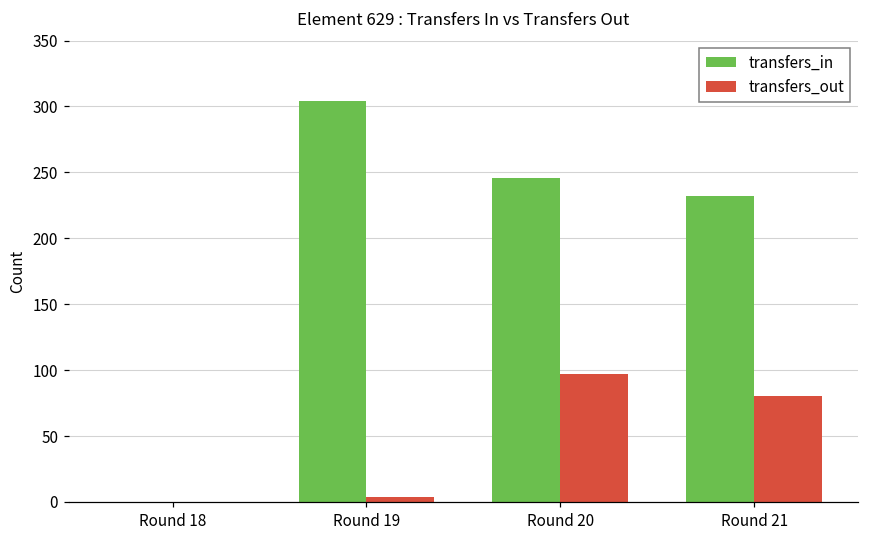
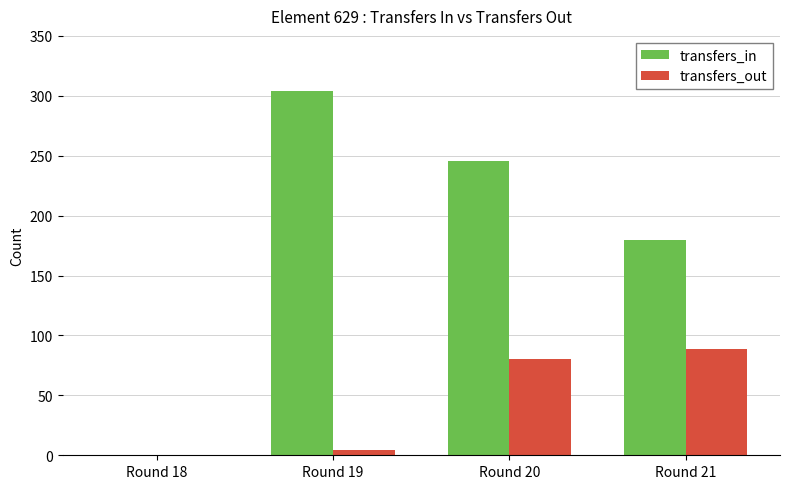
transfers_out, Round 20: 97 -> 80
transfers_in, Round 21: 232 -> 180
transfers_out, Round 21: 80 -> 89
